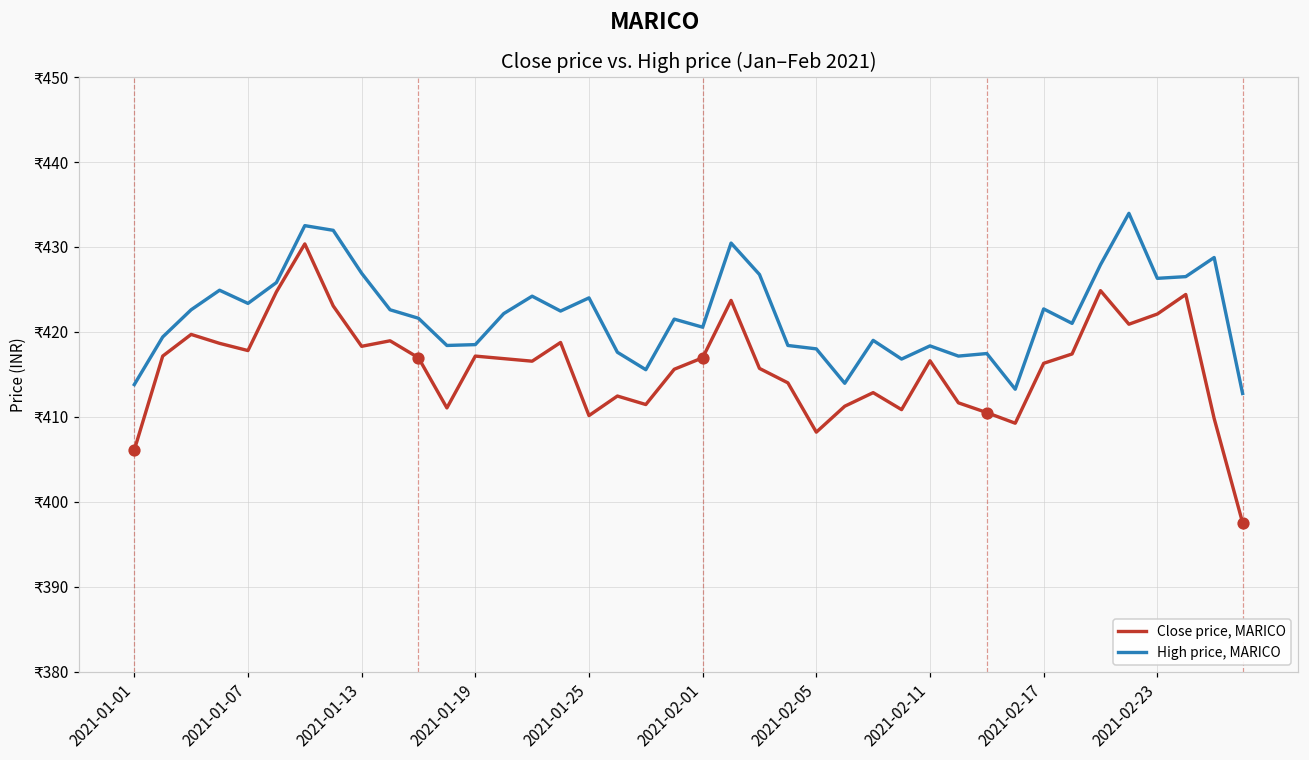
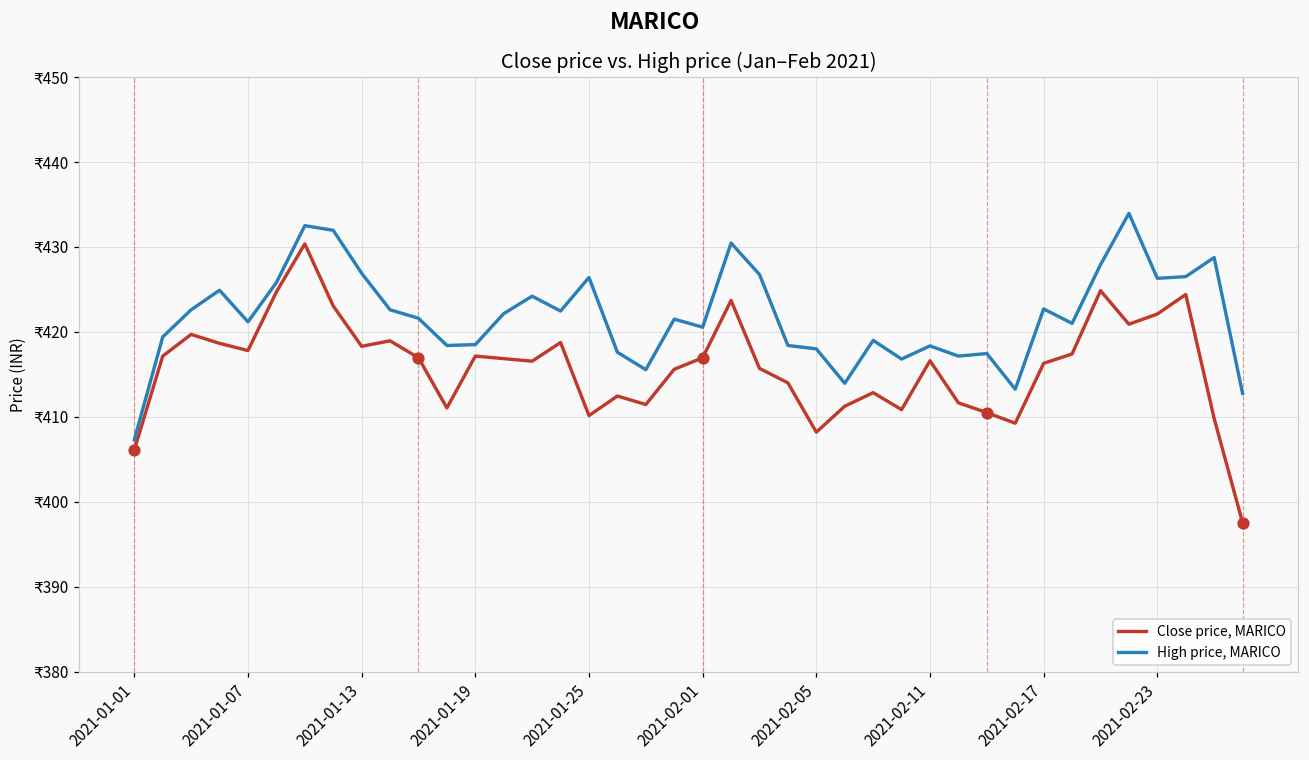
High price, MARICO, 2021-01-01: ₹414 -> ₹407
High price, MARICO, 2021-01-07: ₹423 -> ₹421
High price, MARICO, 2021-01-25: ₹424 -> ₹426
